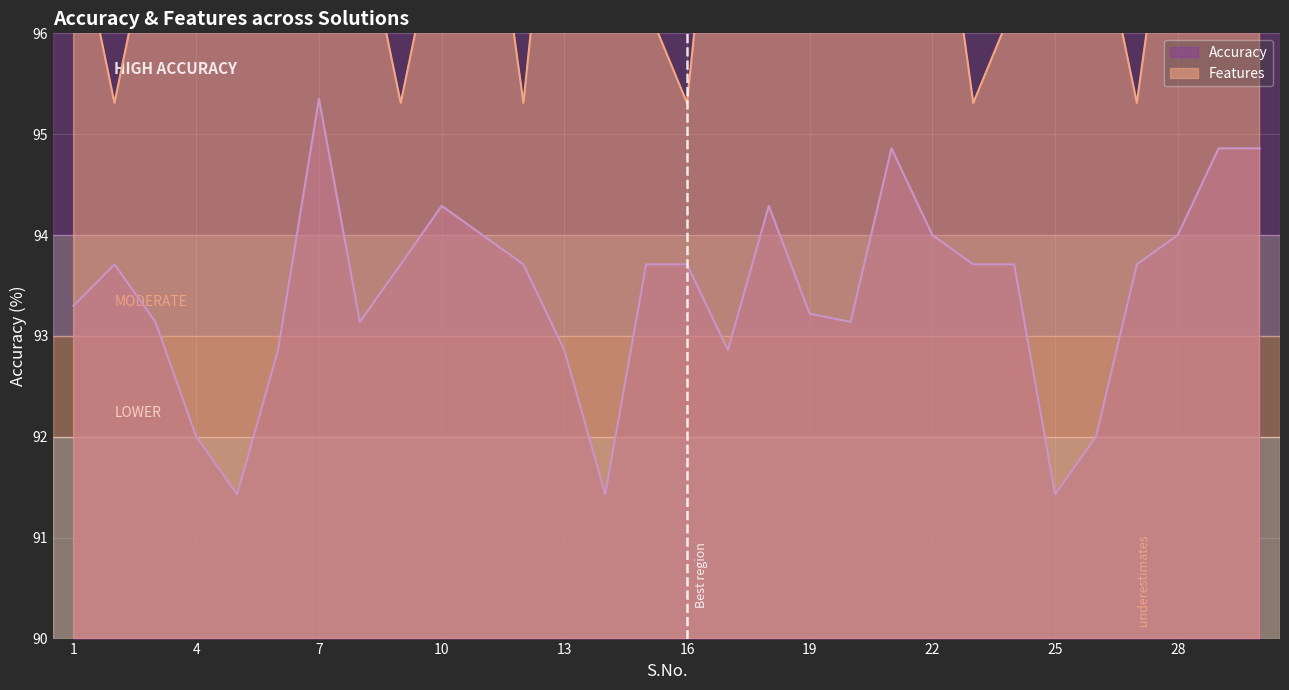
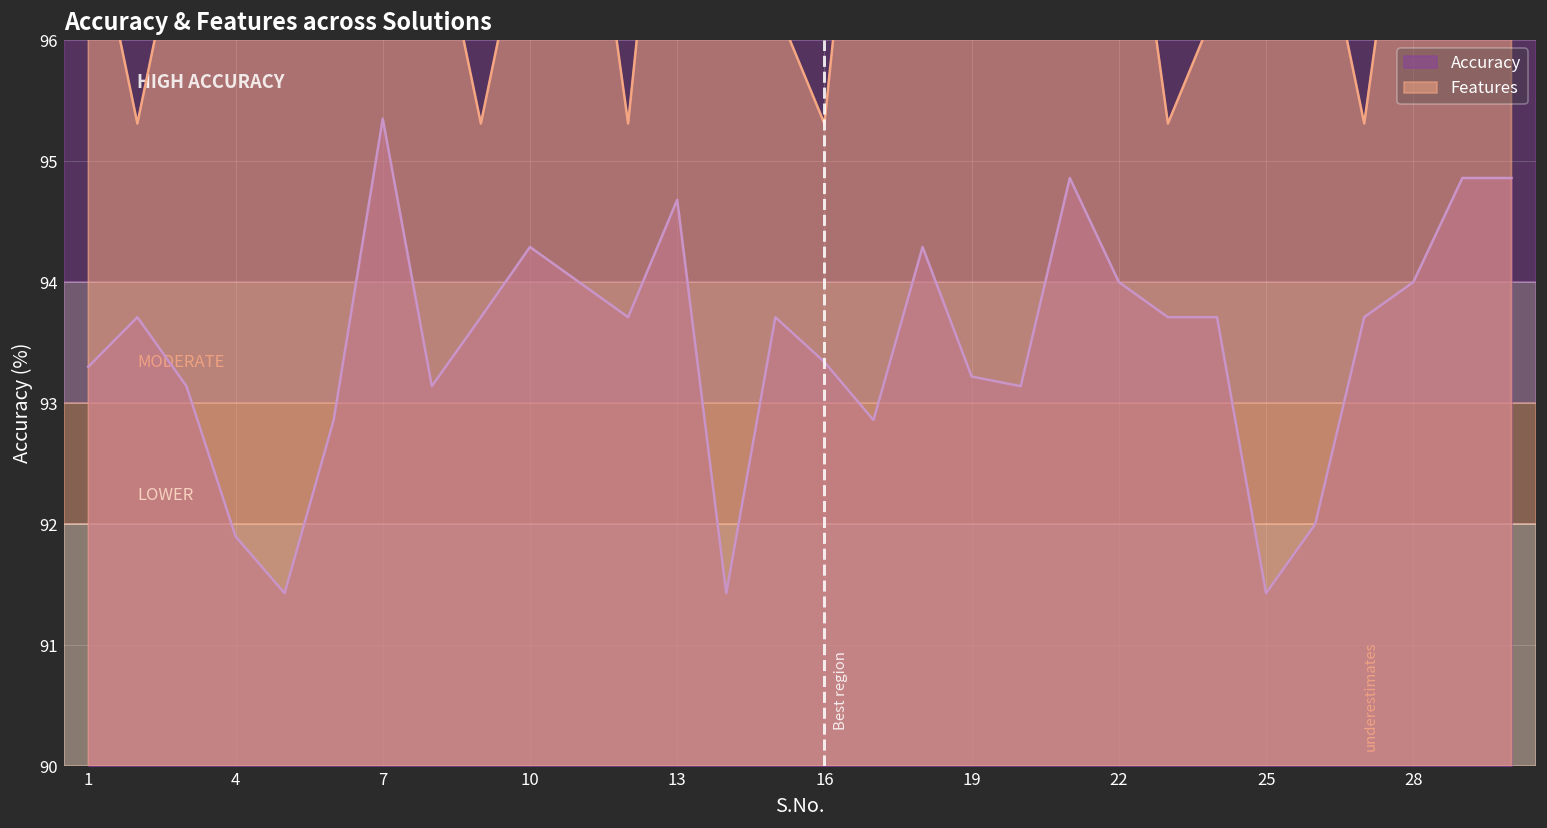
Accuracy, 4: 92.0 -> 91.9
Accuracy, 13: 92.86 -> 94.68
Accuracy, 16: 93.71 -> 93.34
